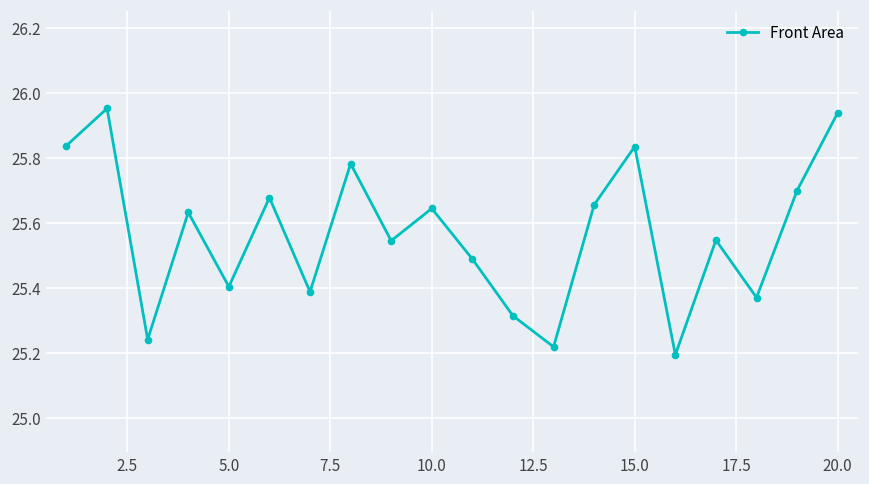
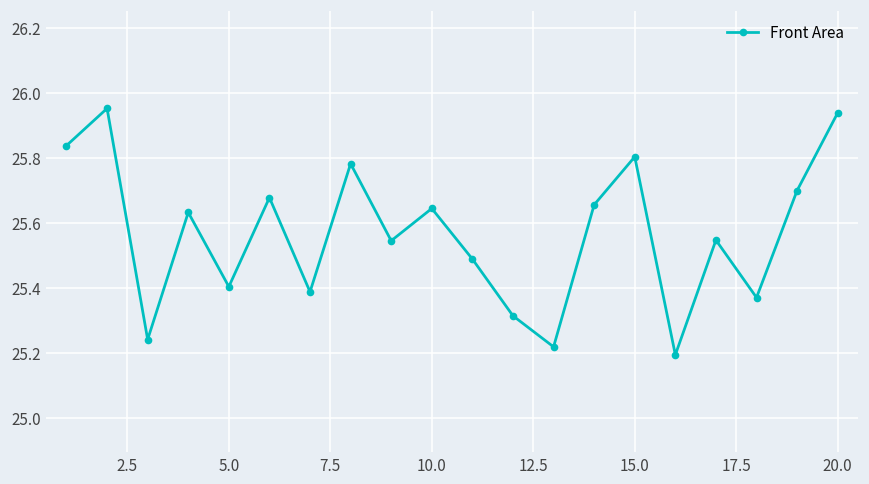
15.0: 25.84 -> 25.80
